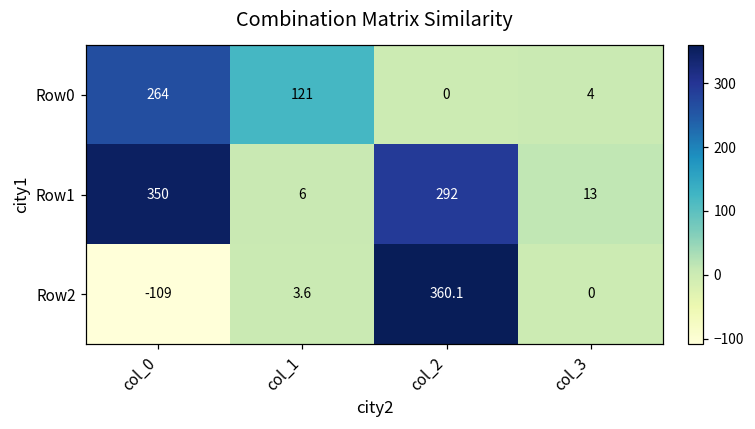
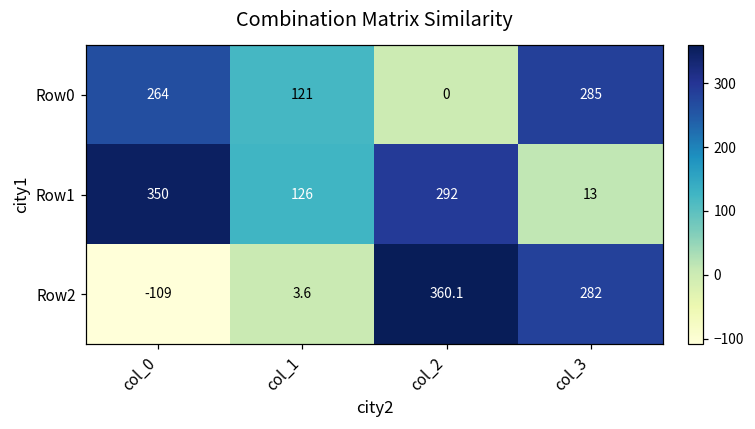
Row0, col_3: 4 -> 285
Row1, col_1: 6 -> 126
Row2, col_3: 0 -> 282
